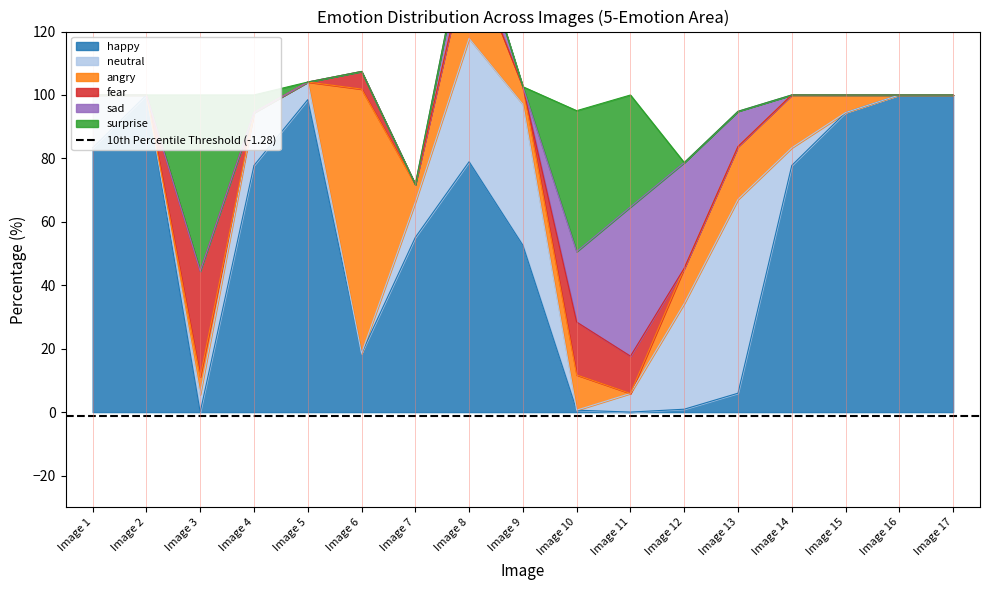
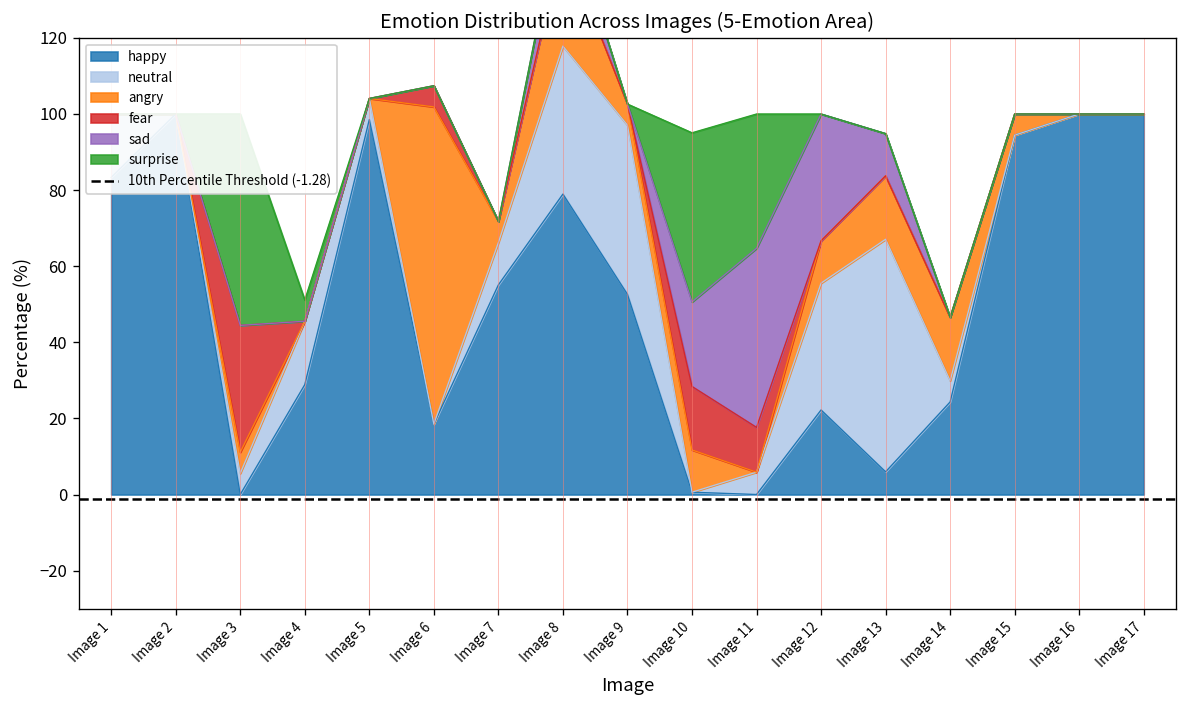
happy, Image 4: 78 -> 29
happy, Image 12: 1 -> 22
happy, Image 14: 78 -> 24
